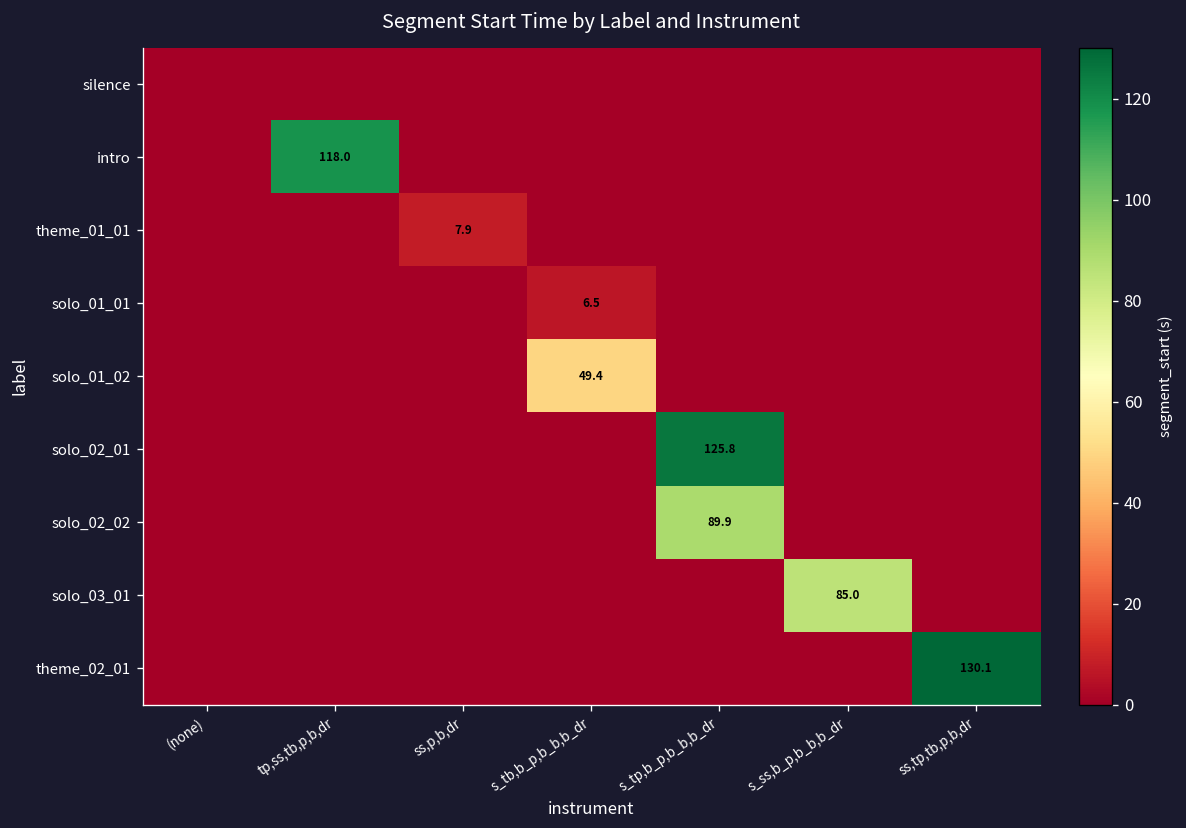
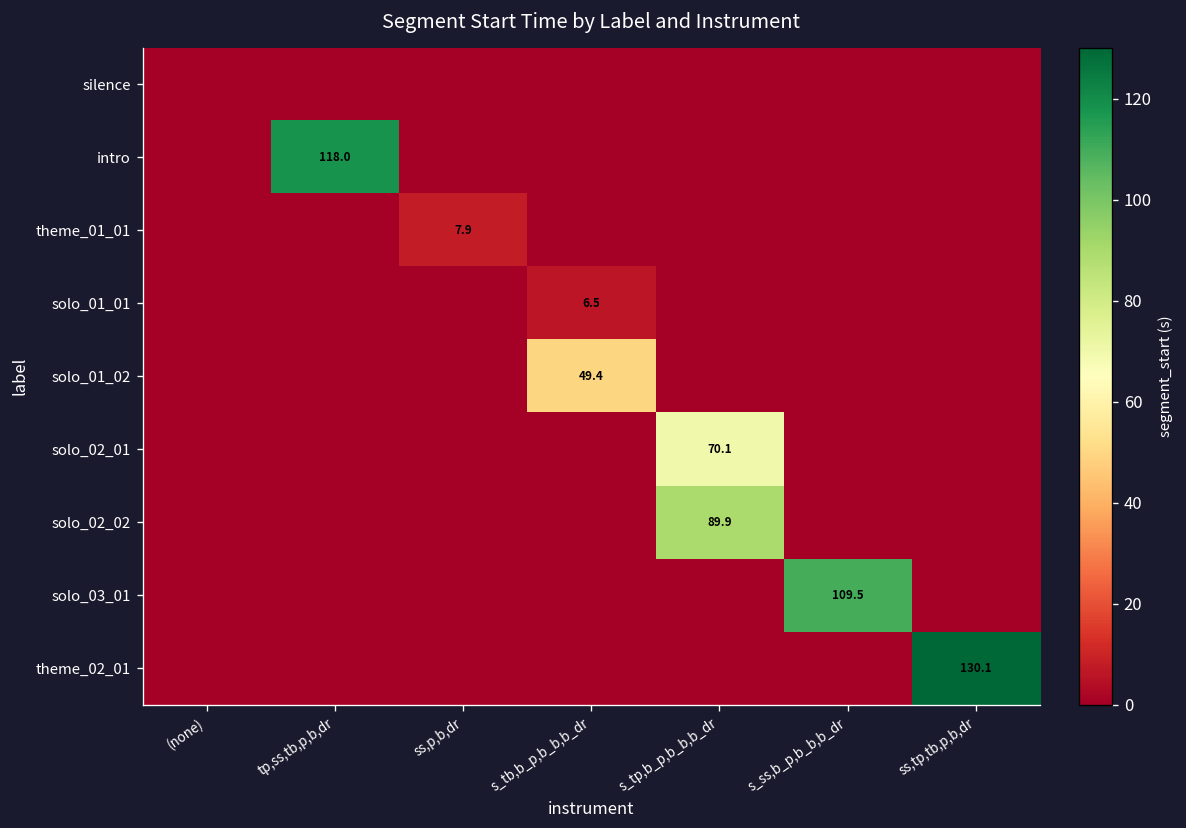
solo_02_01, s_tp,b_p,b_b,b_dr: 125.8 -> 70.1
solo_03_01, s_ss,b_p,b_b,b_dr: 85.0 -> 109.5
